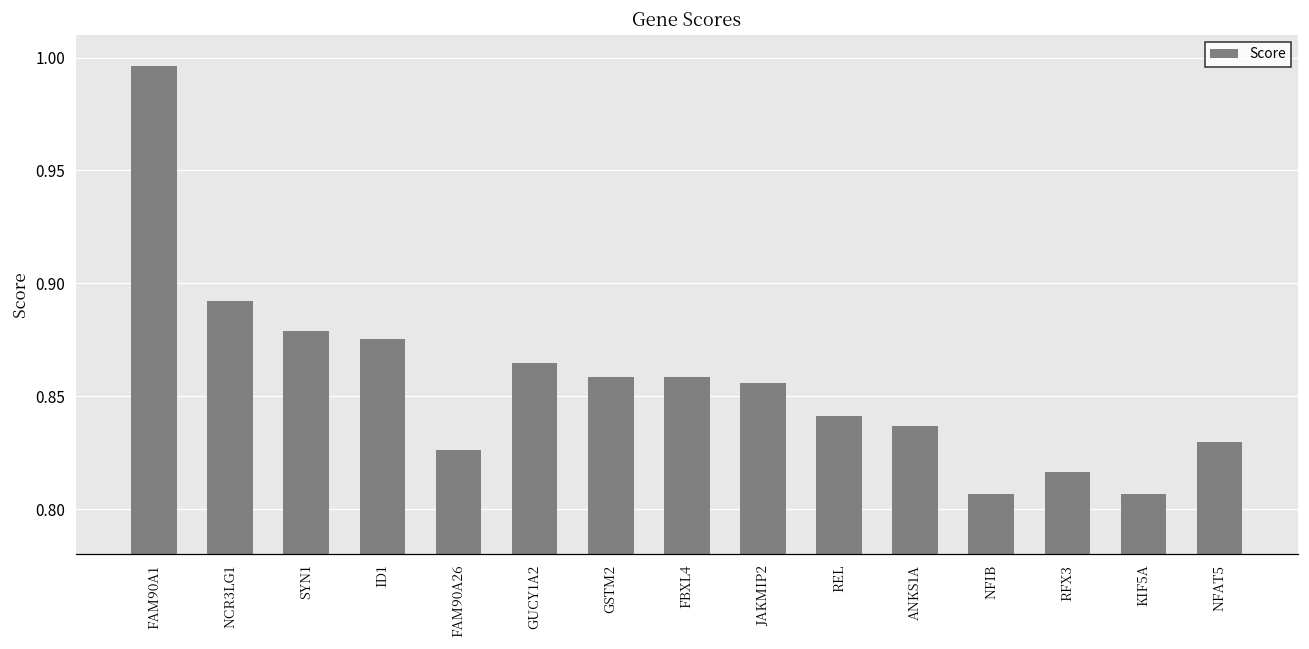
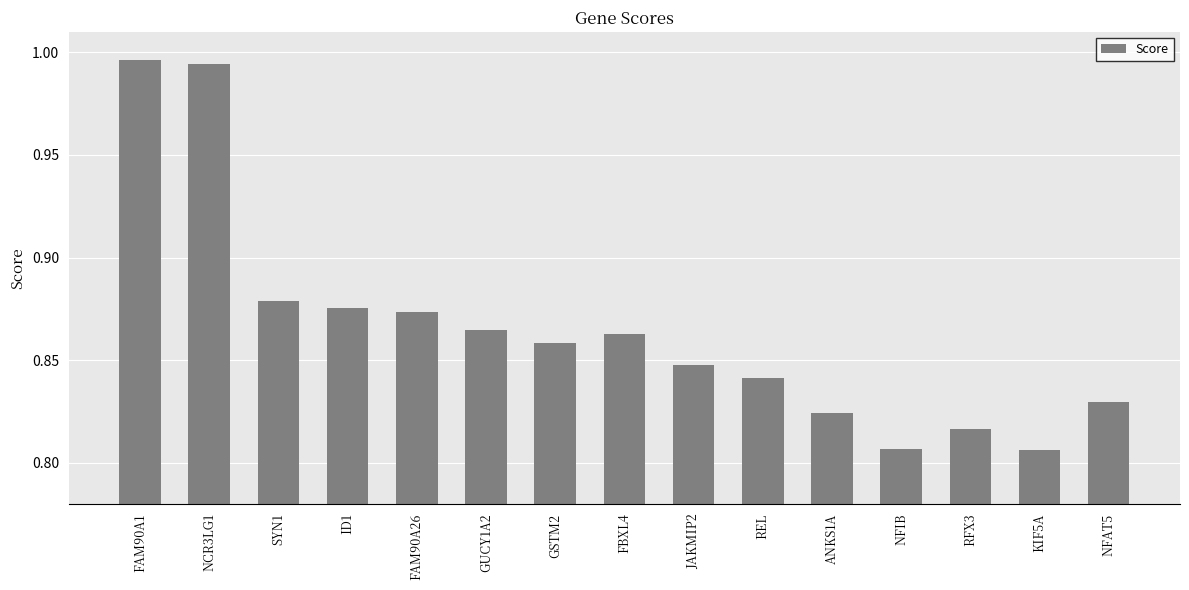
NCR3LG1: 0.892 -> 0.994
FAM90A26: 0.826 -> 0.873
FBXL4: 0.858 -> 0.863
JAKMIP2: 0.856 -> 0.848
ANKS1A: 0.837 -> 0.824
